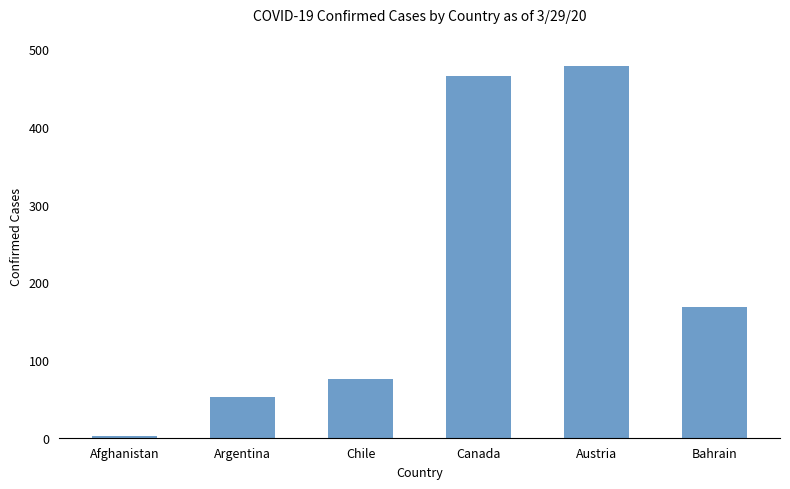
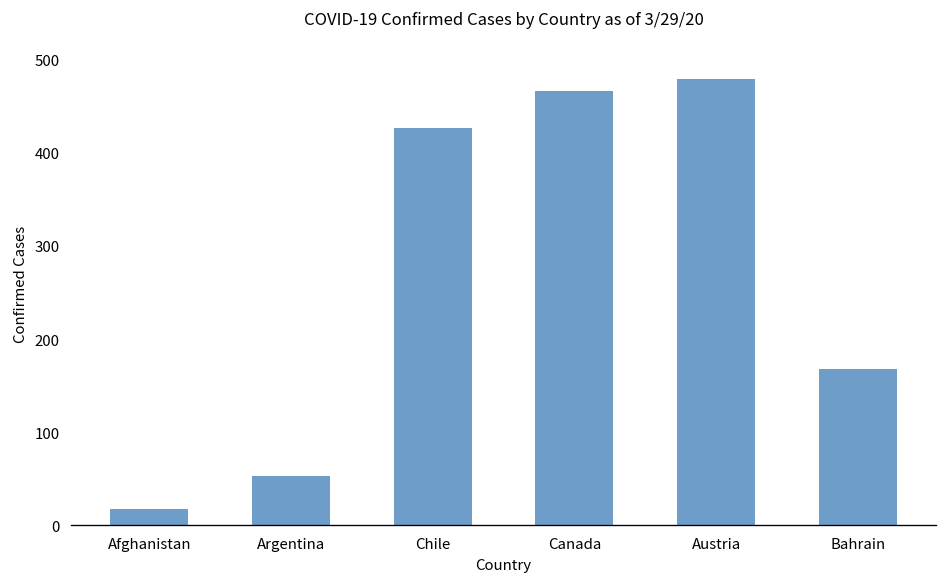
Afghanistan: 0 -> 20
Chile: 80 -> 430
